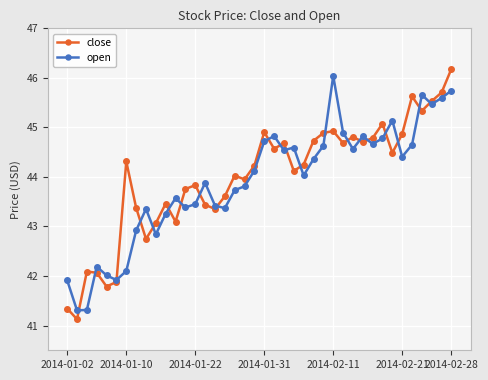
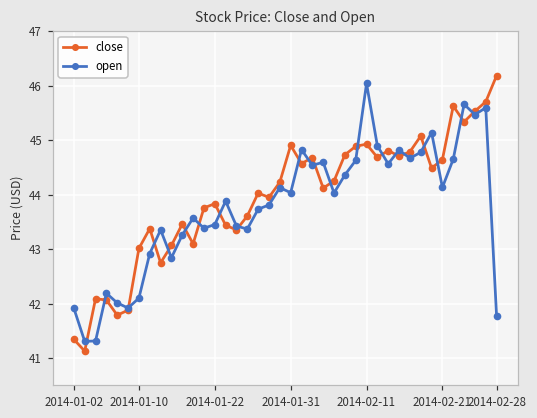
close, 2014-01-10: 44.3 -> 43.0
open, 2014-01-31: 44.7 -> 44.0
close, 2014-02-21: 44.9 -> 44.6
open, 2014-02-21: 44.4 -> 44.1
open, 2014-02-28: 45.7 -> 41.8
